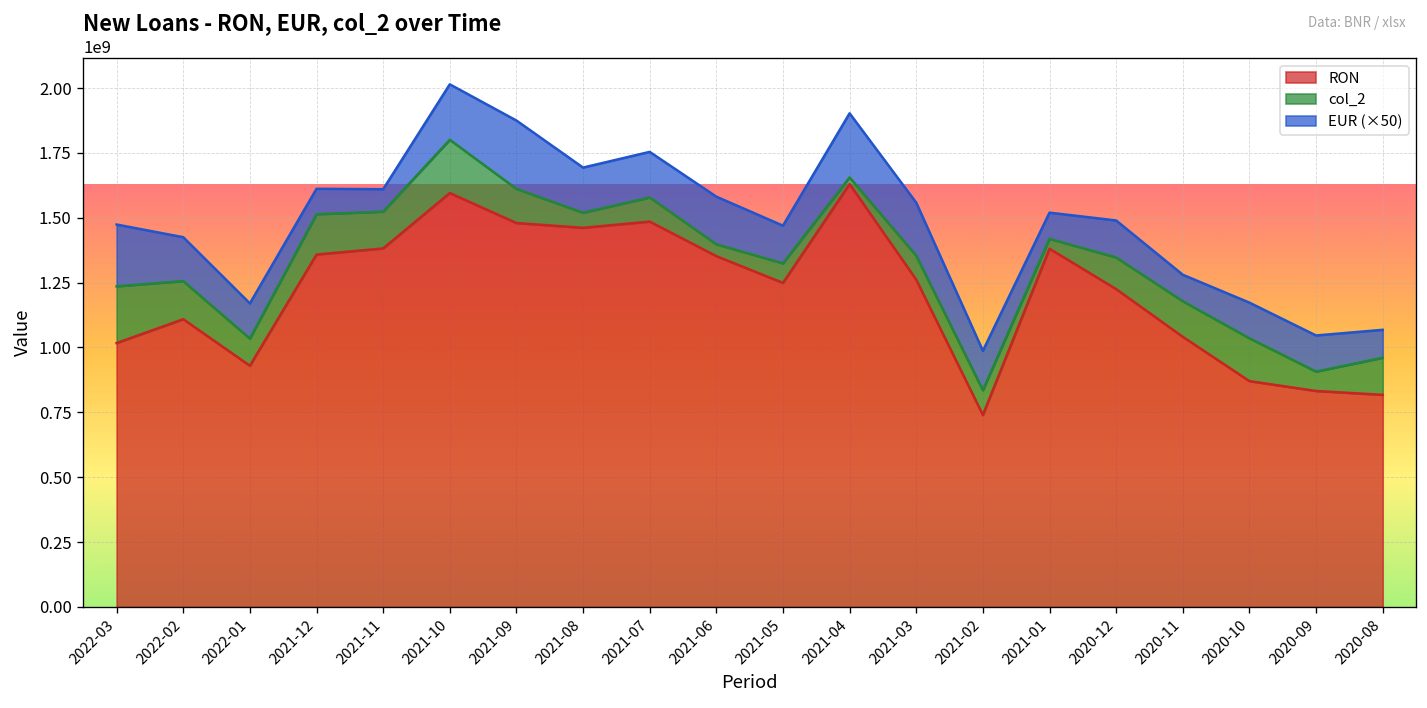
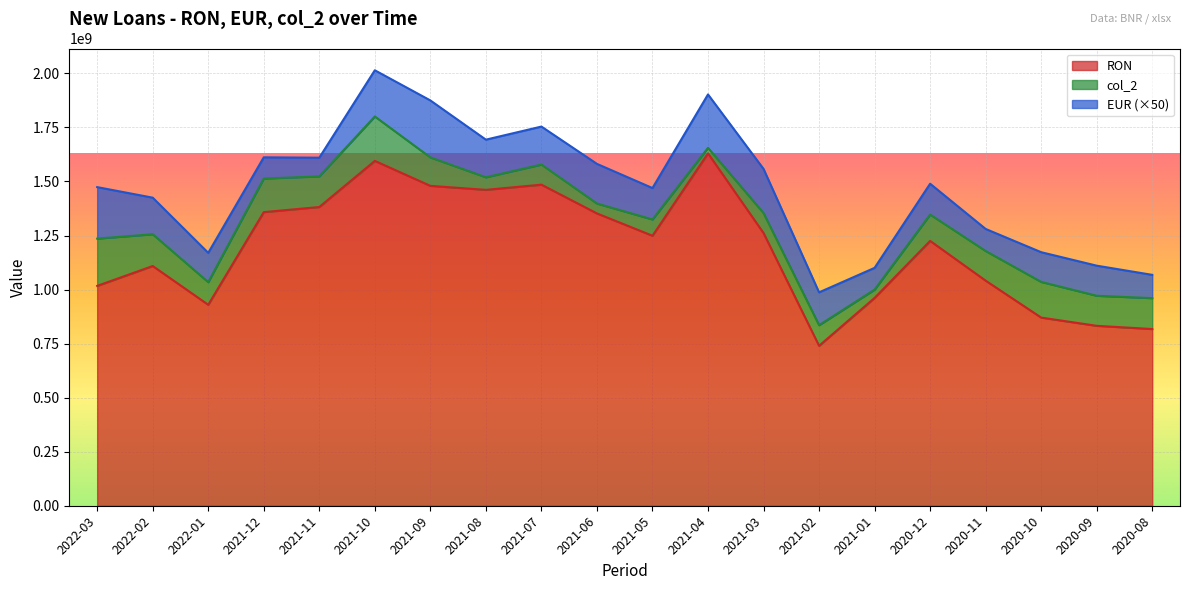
RON, 2021-01: 1380000000 -> 960000000
col_2, 2020-09: 70000000 -> 140000000
